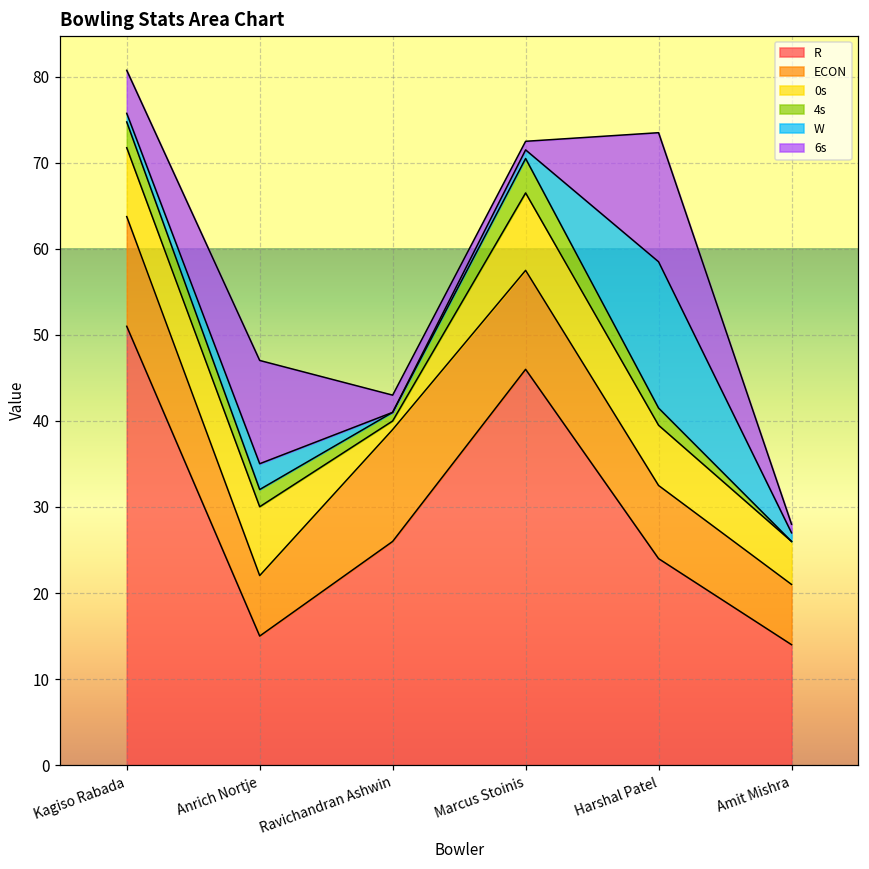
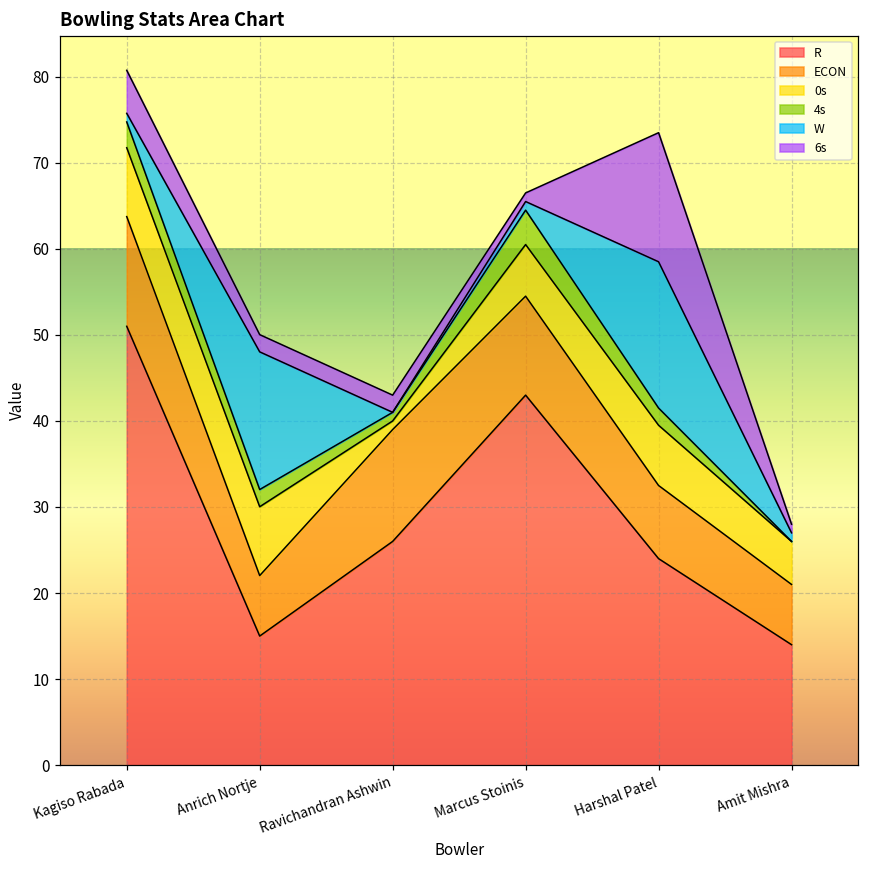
W, Anrich Nortje: 3 -> 16
6s, Anrich Nortje: 12 -> 2
R, Marcus Stoinis: 46 -> 43
0s, Marcus Stoinis: 9 -> 6
